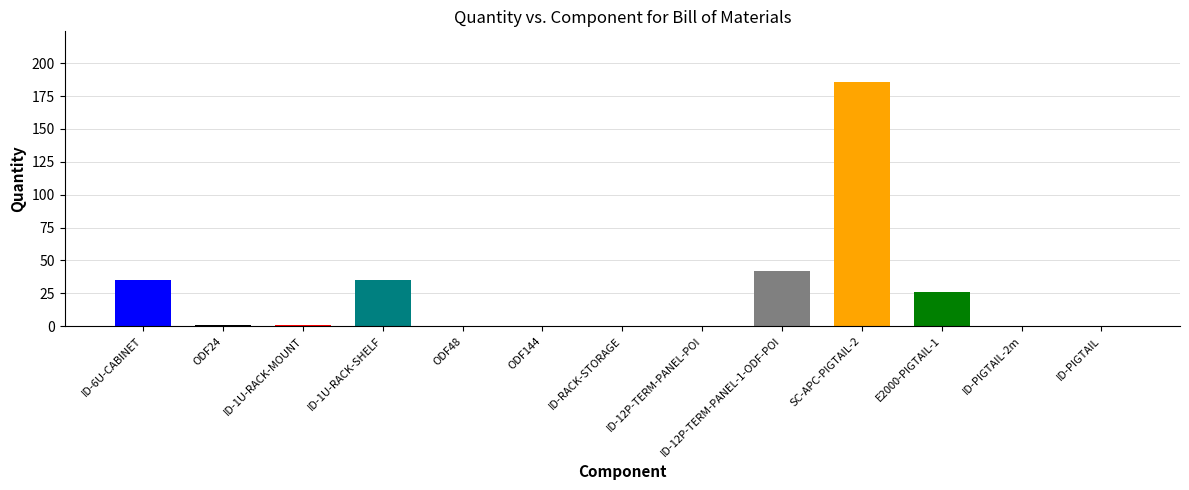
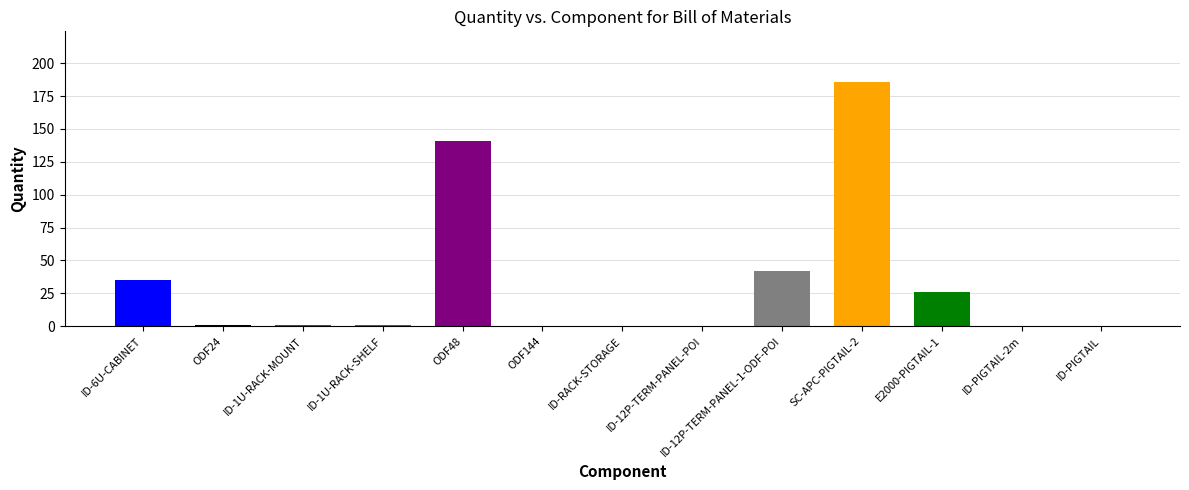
ID-1U-RACK-SHELF: 35 -> 1
ODF48: 0 -> 141
